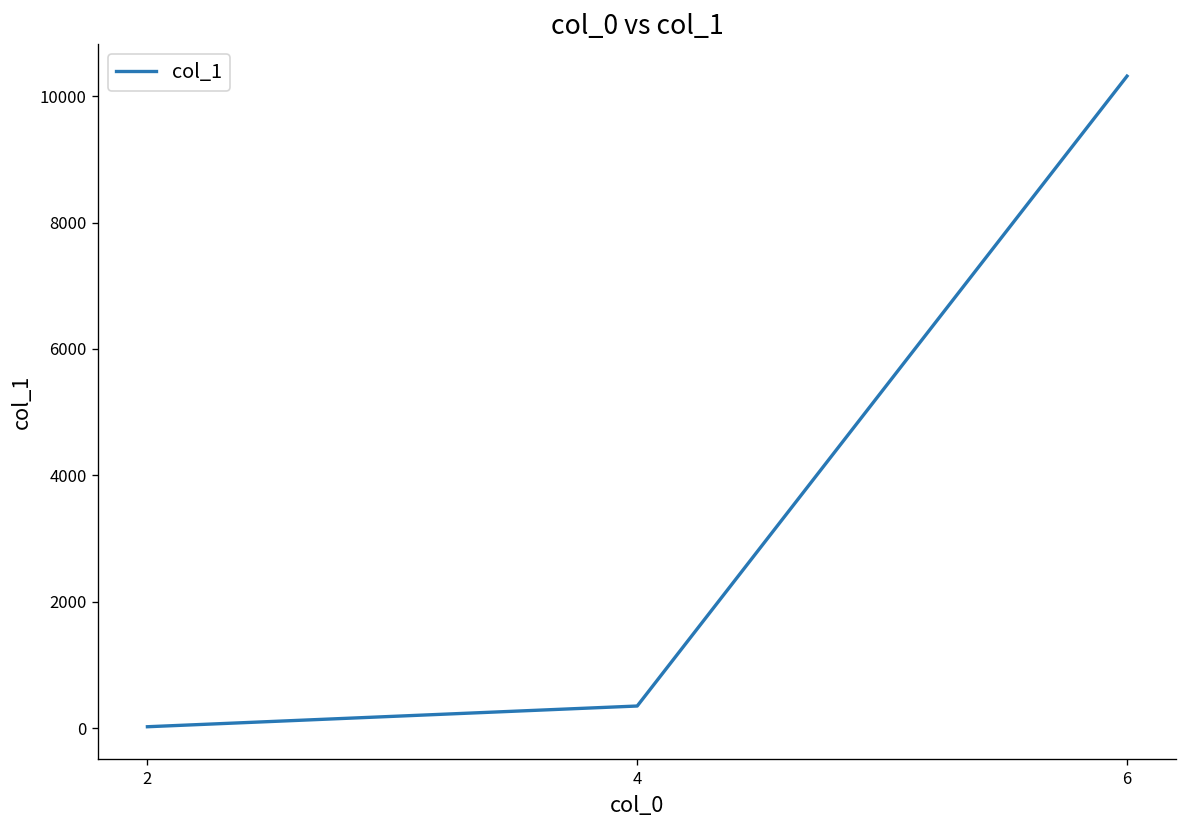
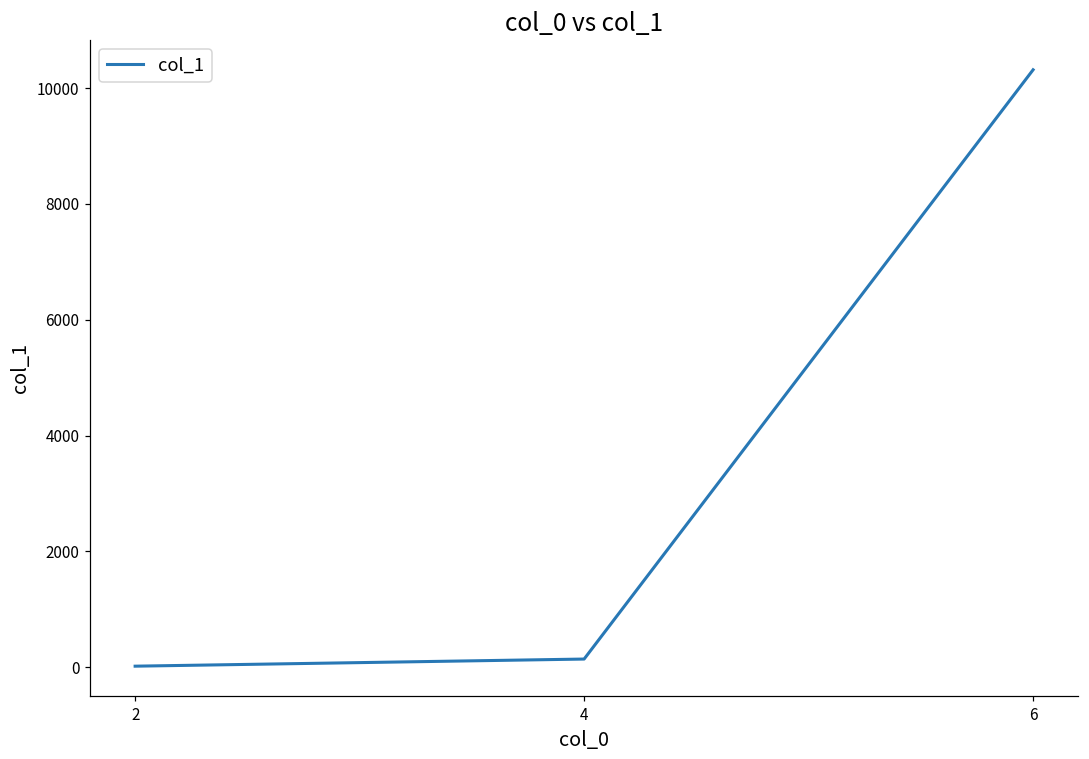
4: 300 -> 100
